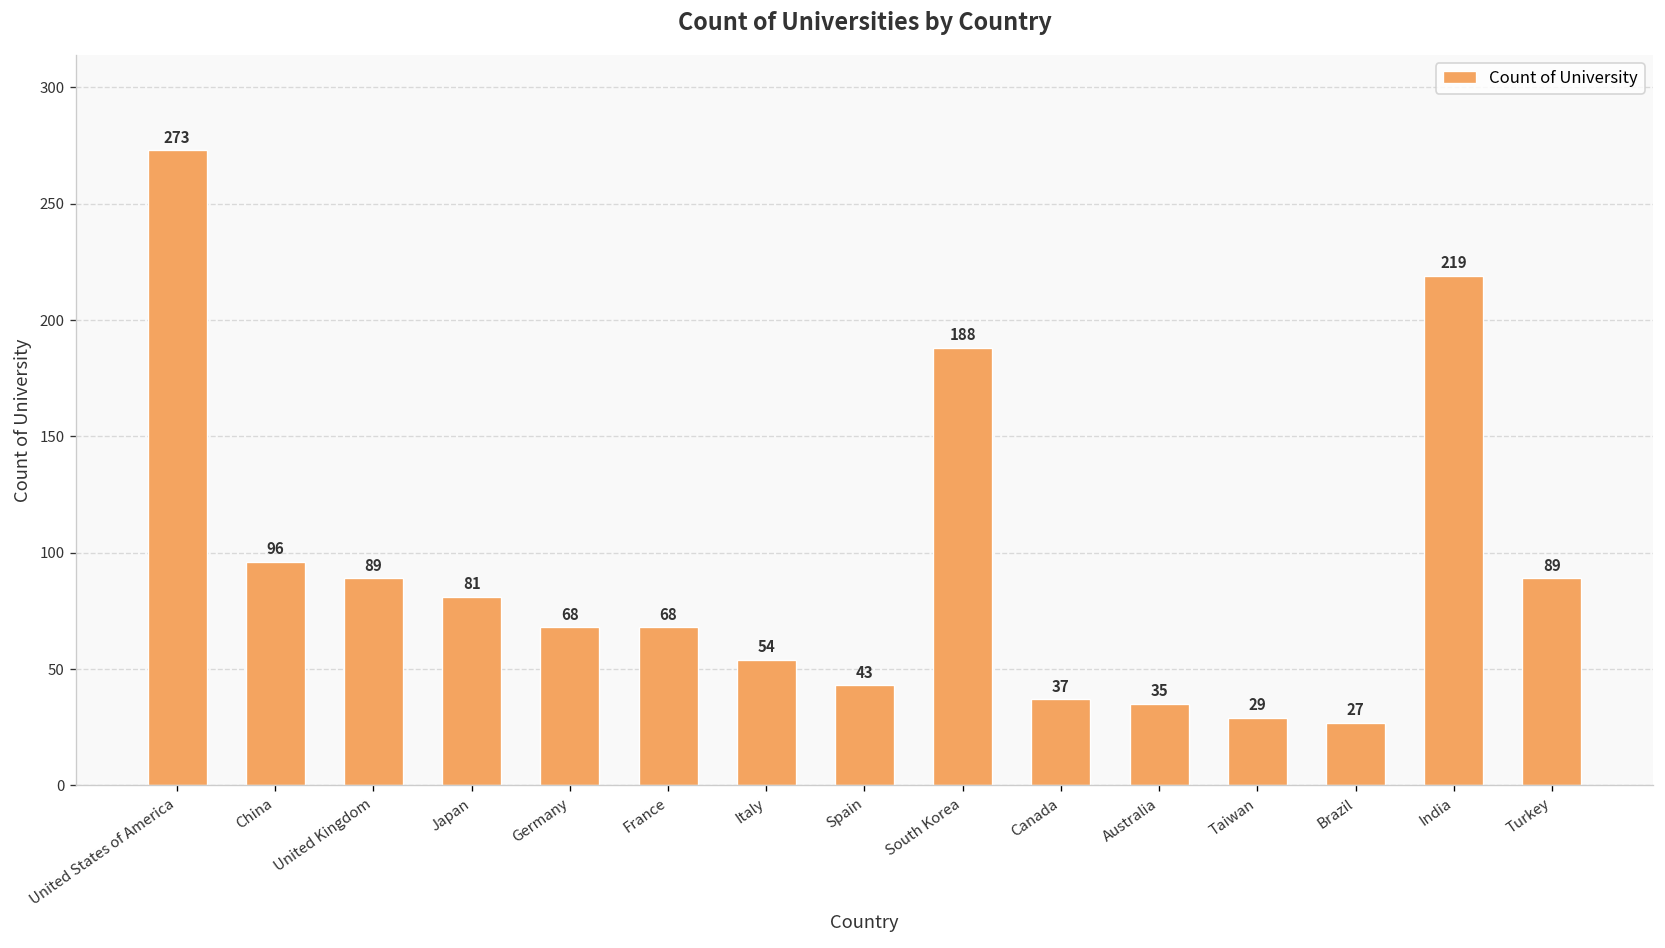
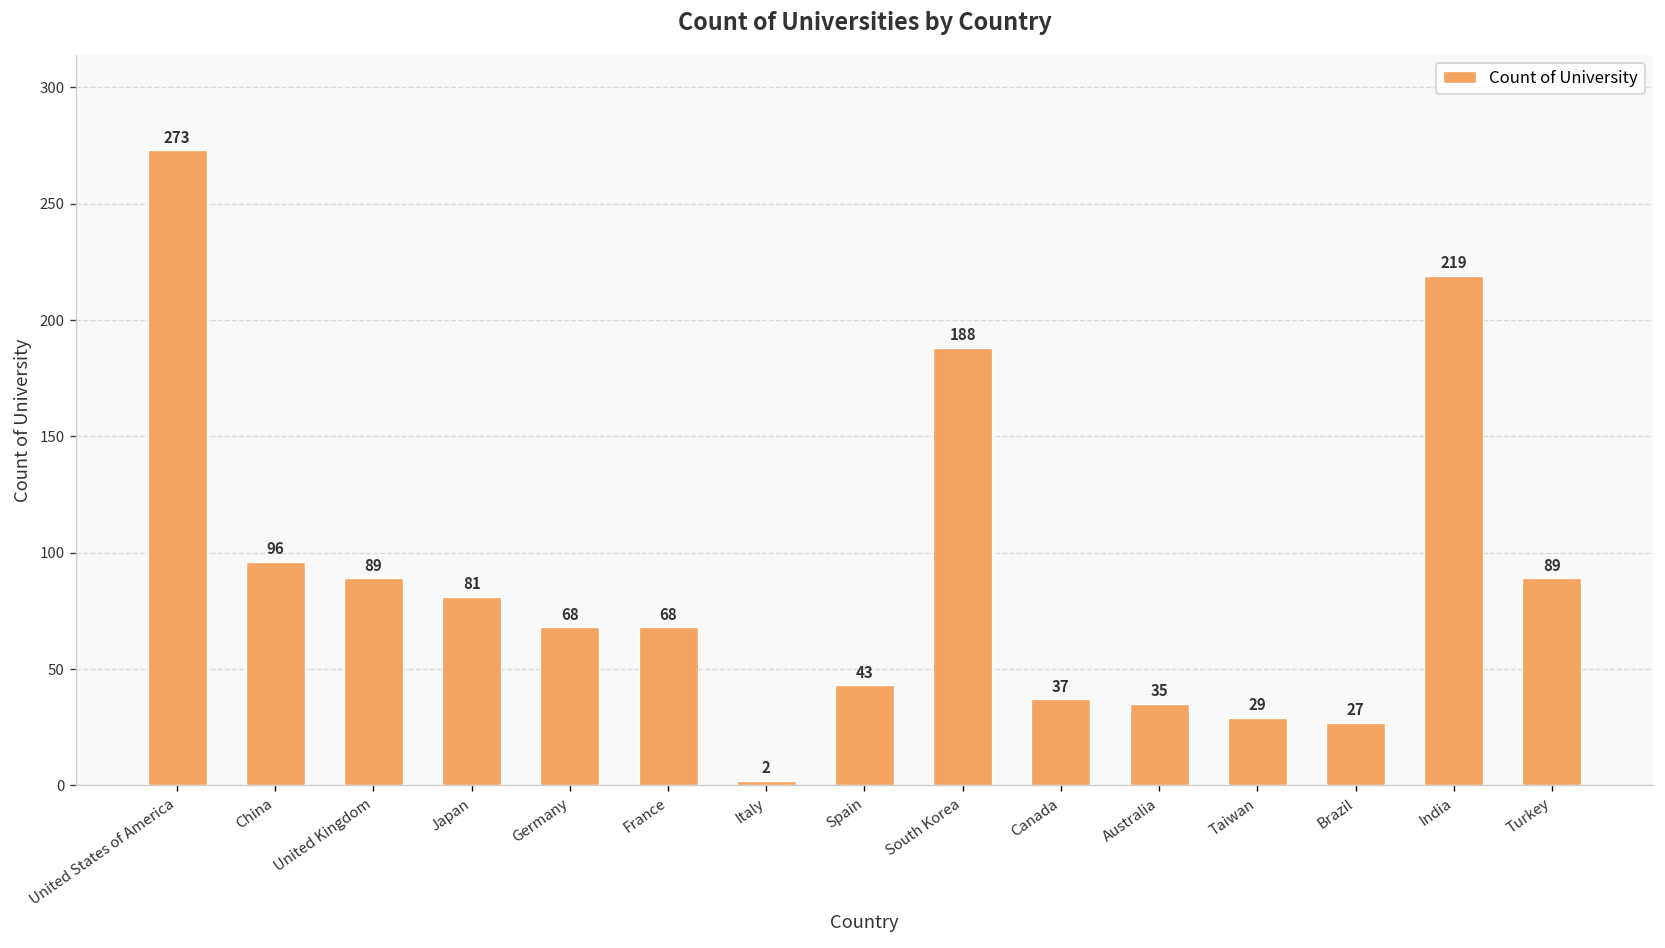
Italy: 54 -> 2
